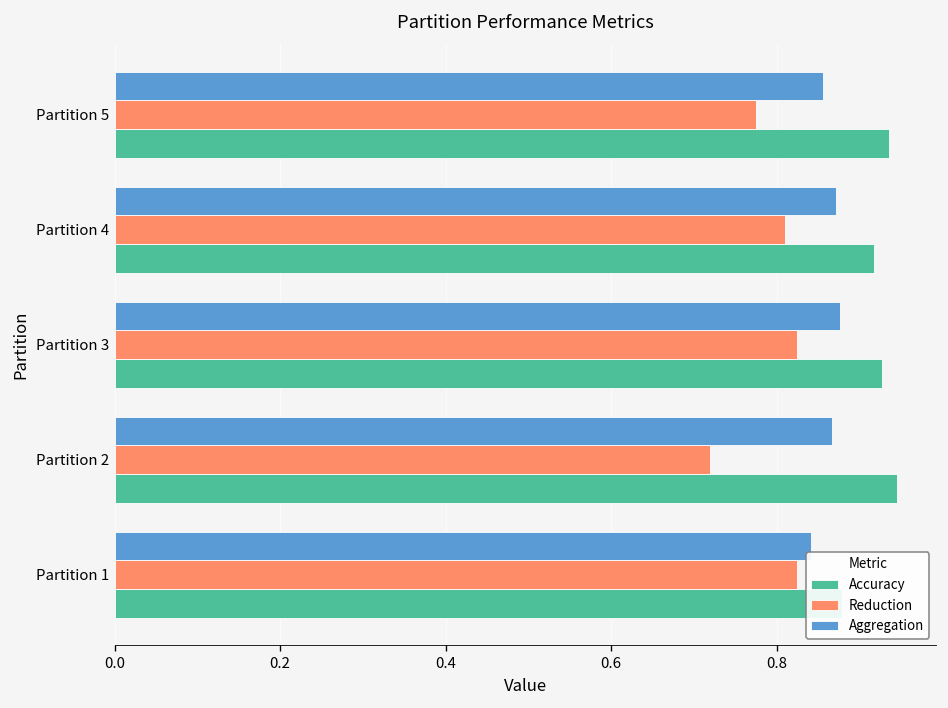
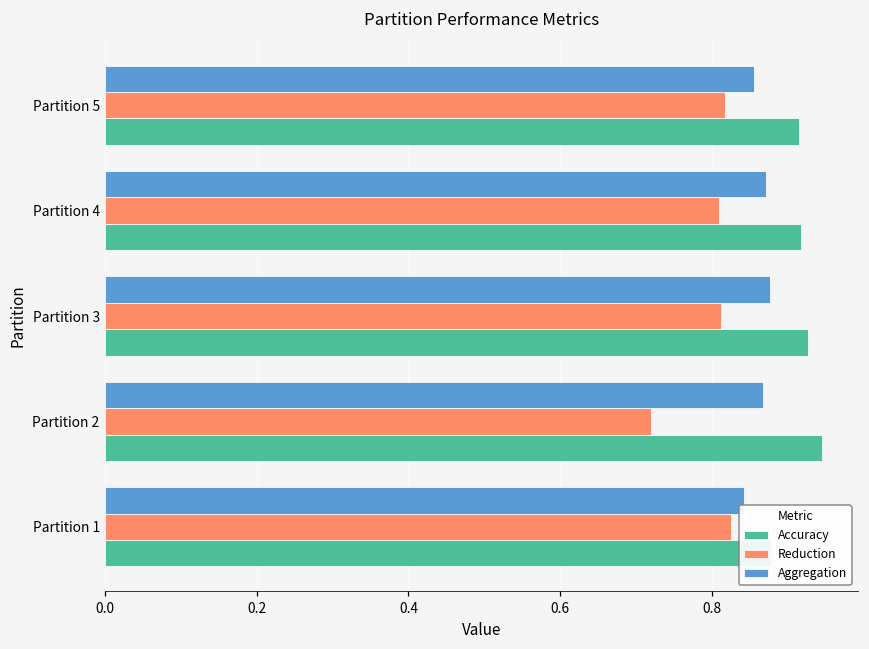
Reduction, Partition 5: 0.78 -> 0.82
Accuracy, Partition 5: 0.94 -> 0.92
Reduction, Partition 3: 0.83 -> 0.81
